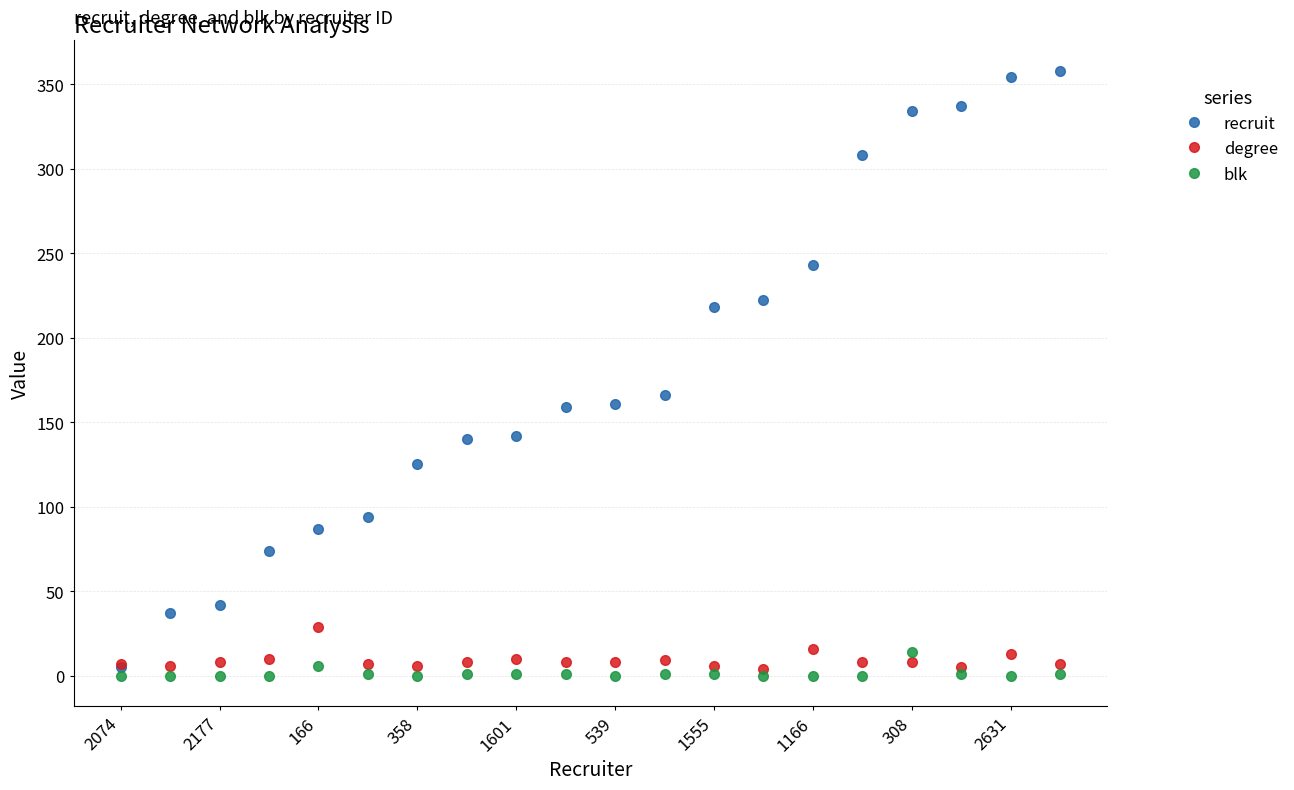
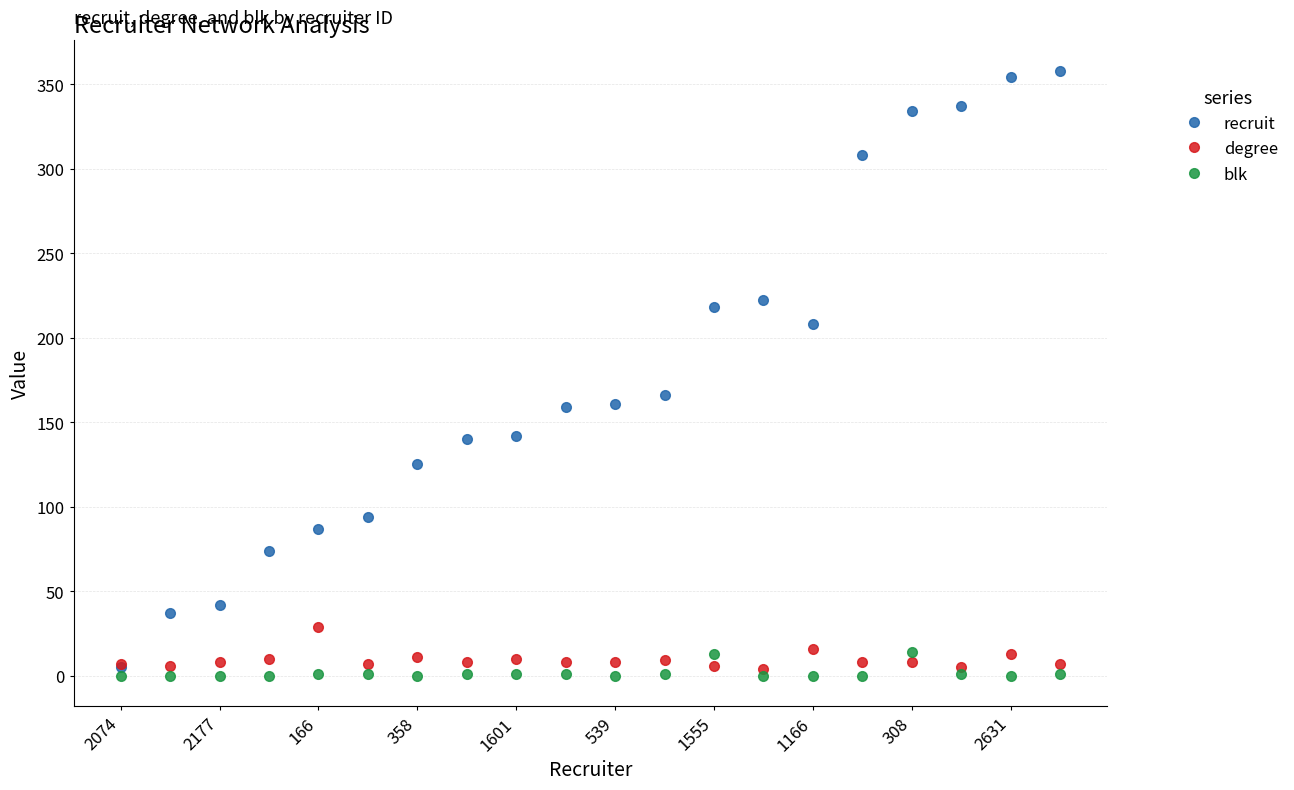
blk, 166: 6 -> 1
degree, 358: 6 -> 11
blk, 1555: 1 -> 13
recruit, 1166: 243 -> 208
